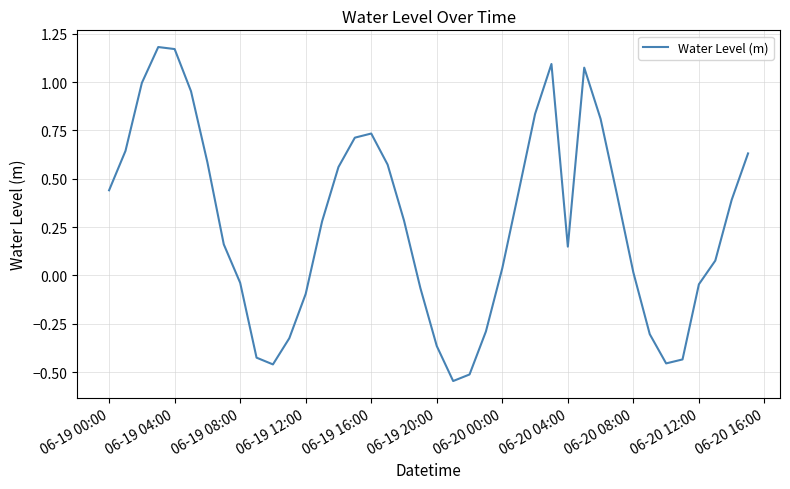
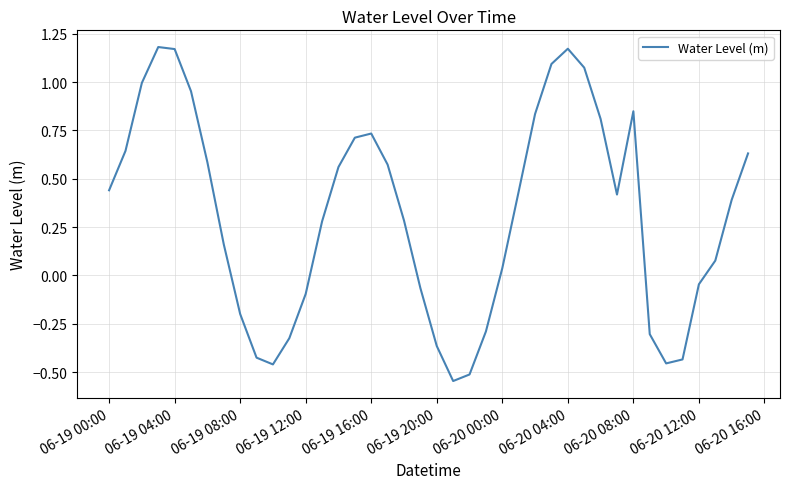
06-19 08:00: -0.04 -> -0.20
06-20 04:00: 0.15 -> 1.17
06-20 08:00: 0.02 -> 0.85
